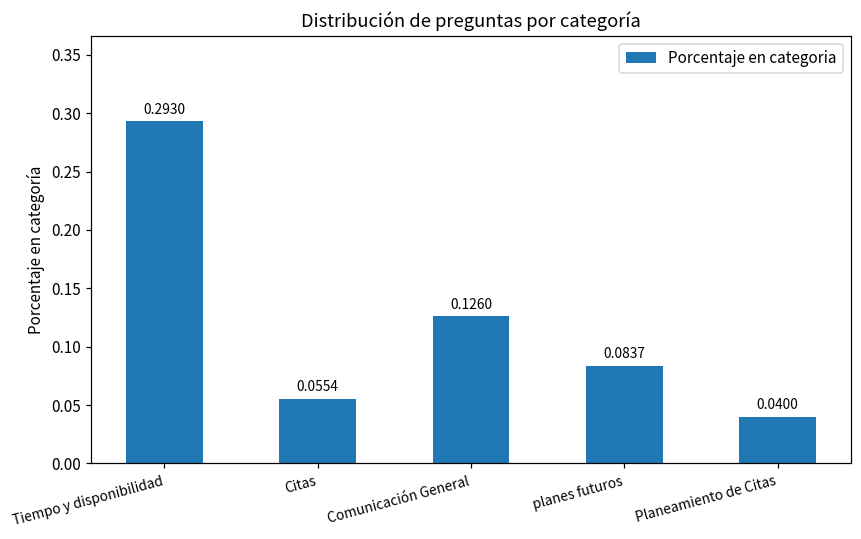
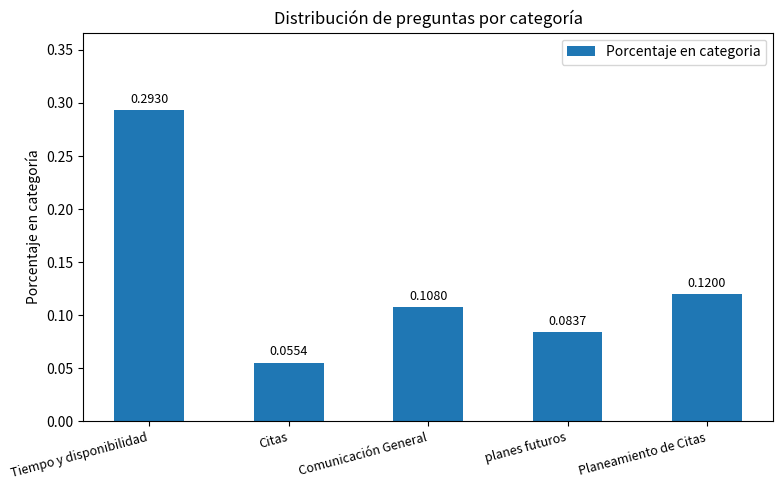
Comunicación General: 0.1260 -> 0.1080
Planeamiento de Citas: 0.0400 -> 0.1200
